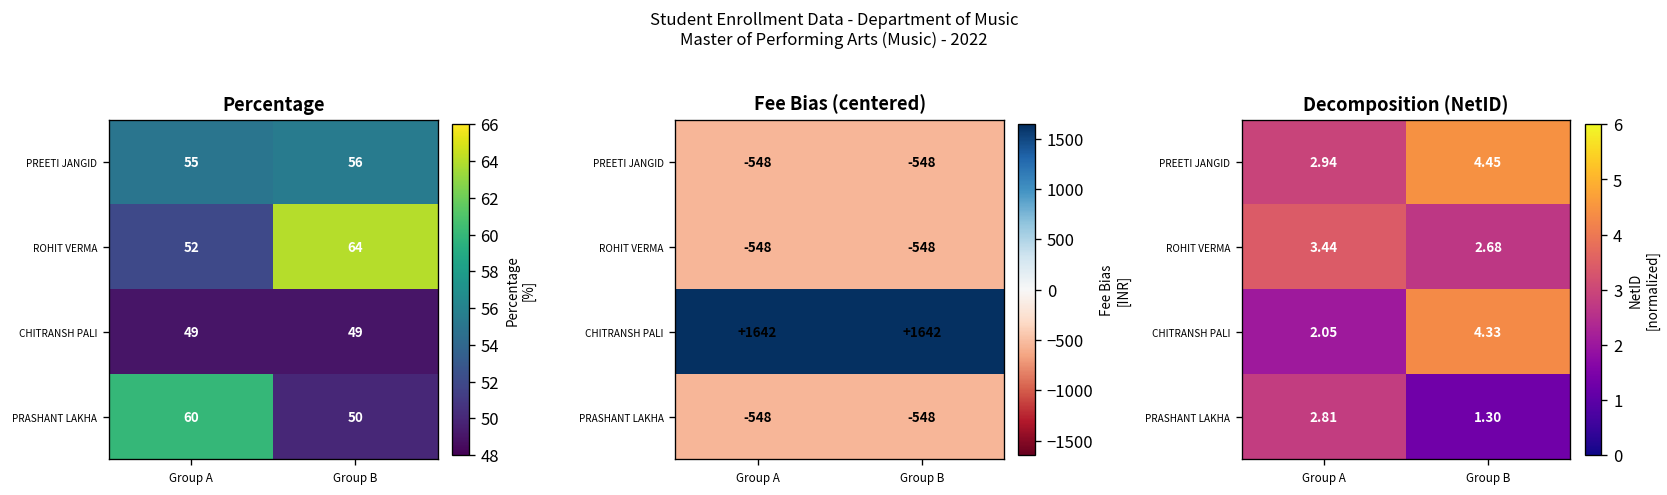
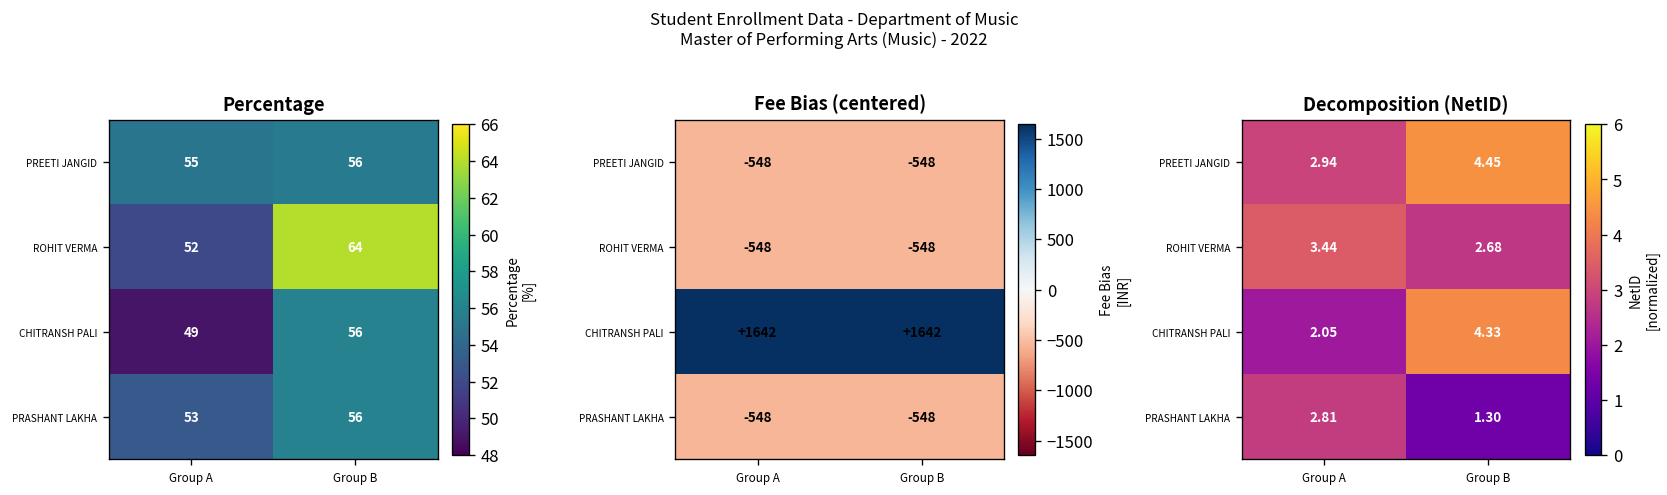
Percentage, CHITRANSH PALI, Group B: 49 -> 56
Percentage, PRASHANT LAKHA, Group A: 60 -> 53
Percentage, PRASHANT LAKHA, Group B: 50 -> 56
